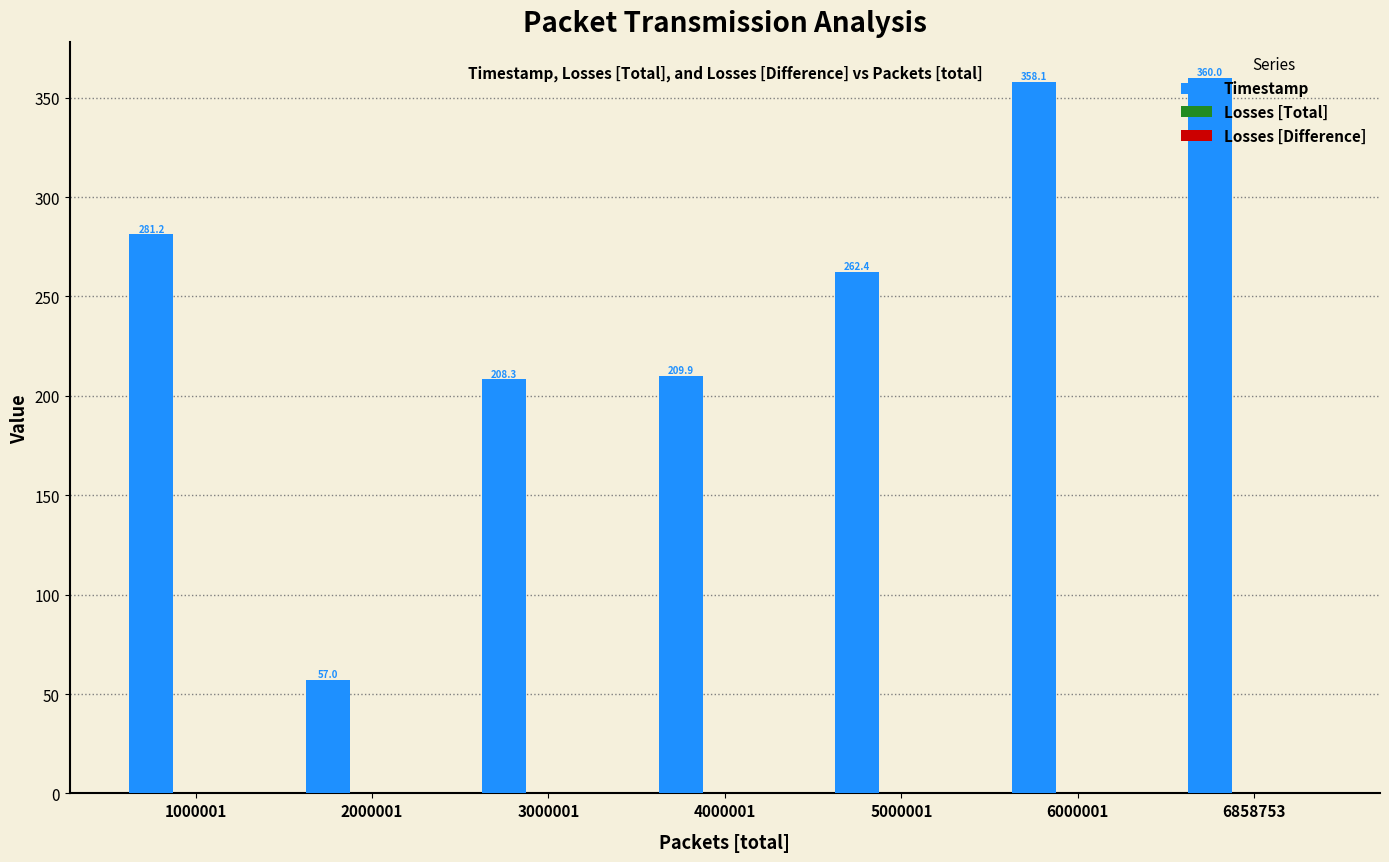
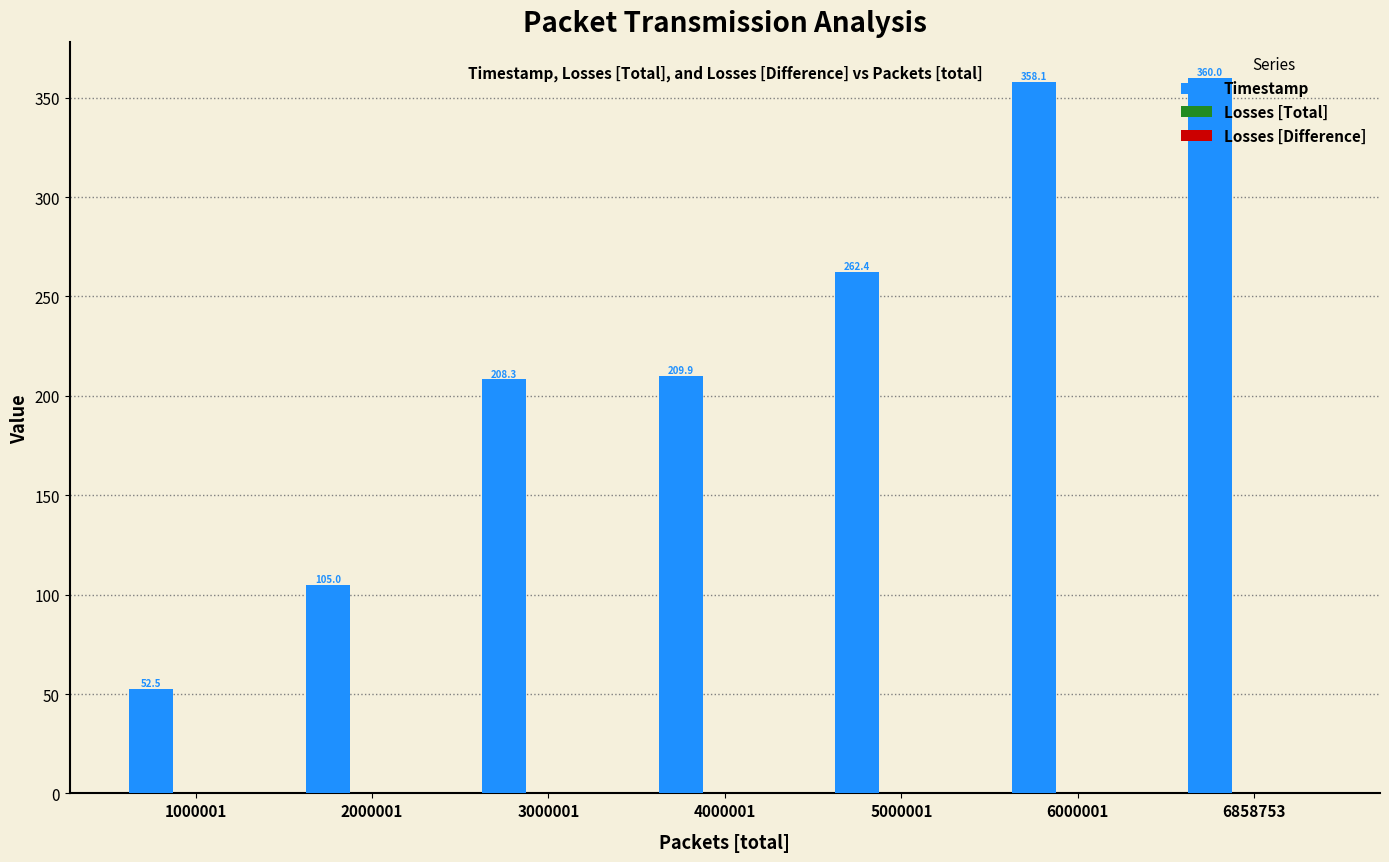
Timestamp, 1000001: 281.2 -> 52.5
Timestamp, 2000001: 57.0 -> 105.0
